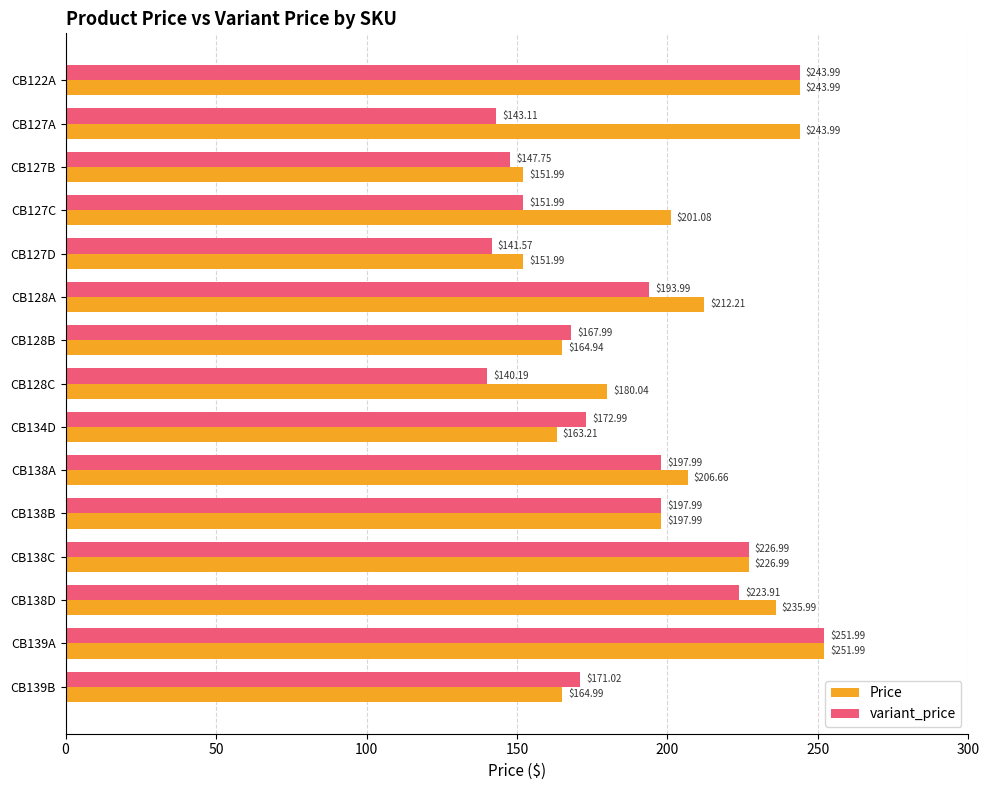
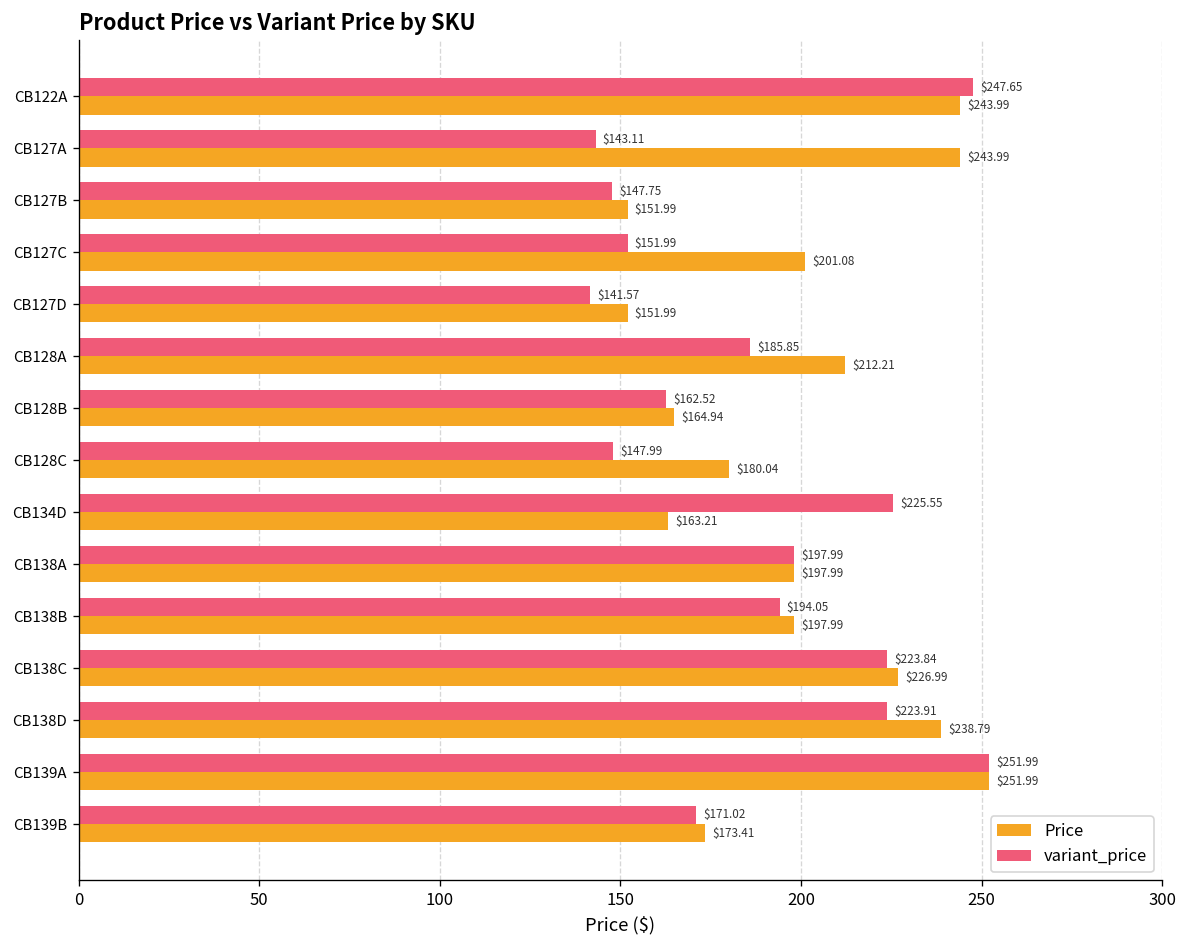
variant_price, CB122A: $243.99 -> $247.65
variant_price, CB128A: $193.99 -> $185.85
variant_price, CB128B: $167.99 -> $162.52
variant_price, CB128C: $140.19 -> $147.99
variant_price, CB134D: $172.99 -> $225.55
Price, CB138A: $206.66 -> $197.99
variant_price, CB138B: $197.99 -> $194.05
variant_price, CB138C: $226.99 -> $223.84
Price, CB138D: $235.99 -> $238.79
Price, CB139B: $164.99 -> $173.41
